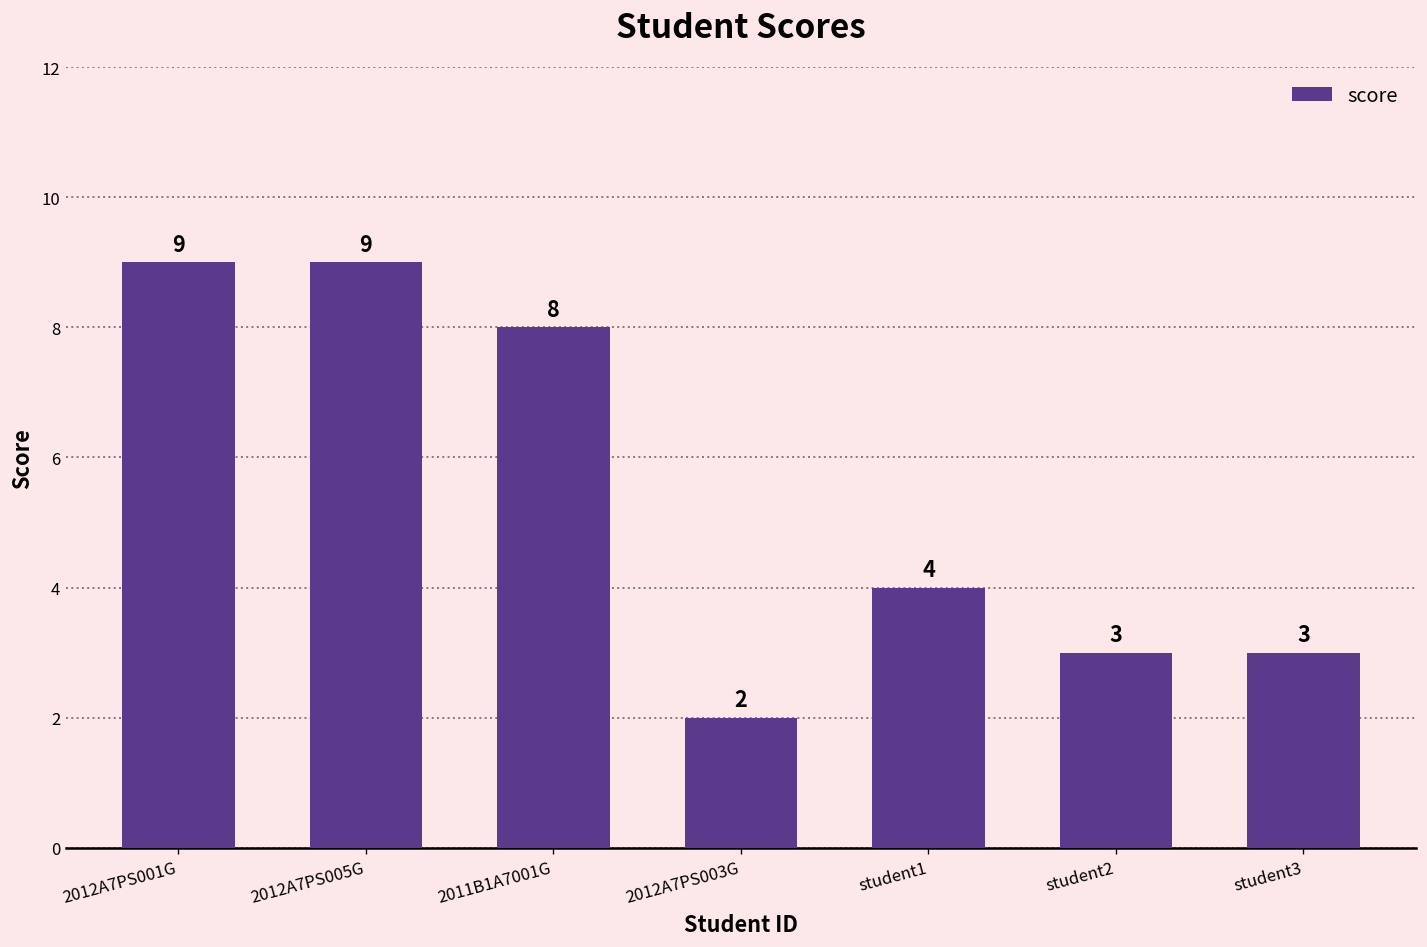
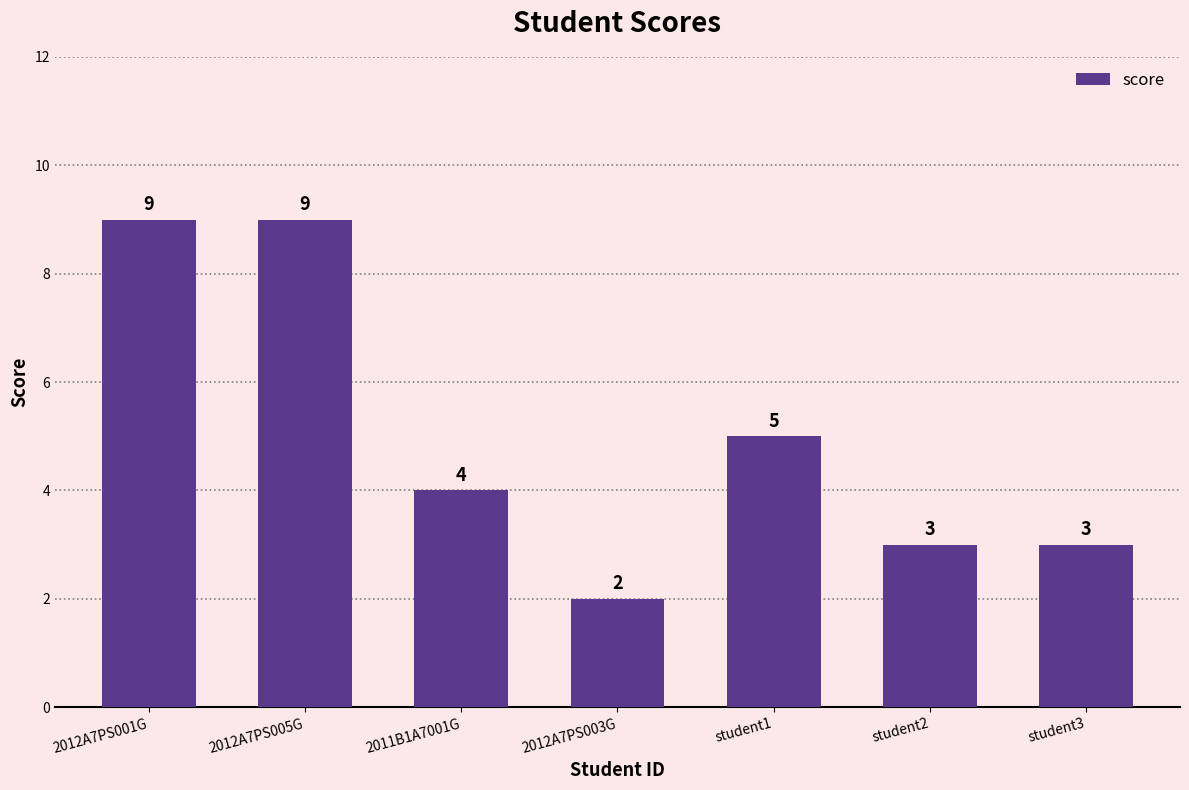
2011B1A7001G: 8 -> 4
student1: 4 -> 5
